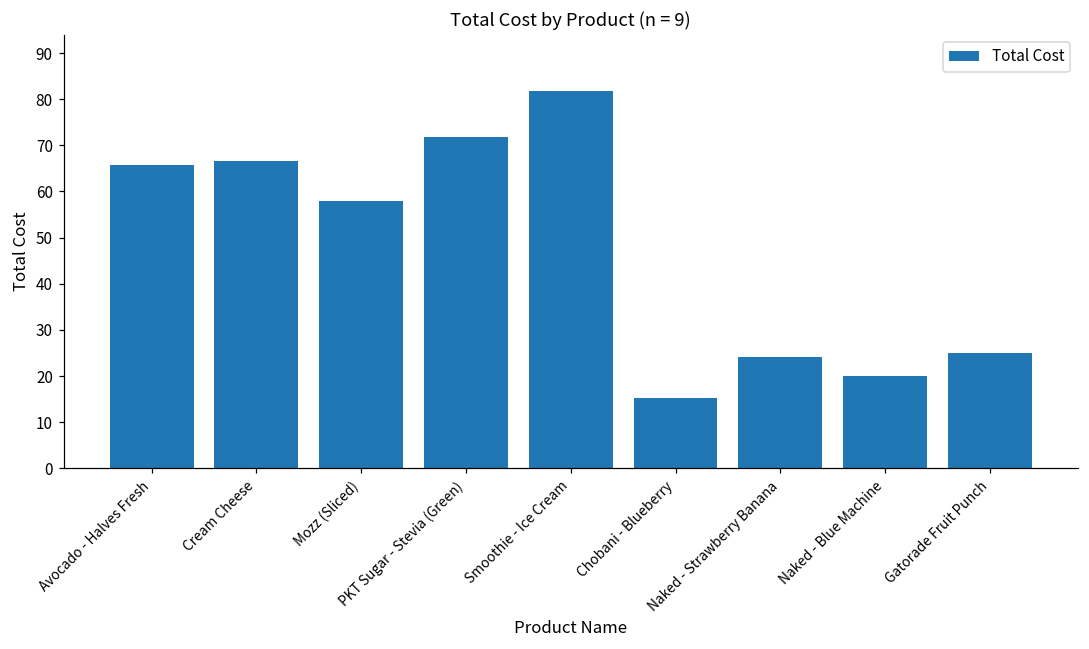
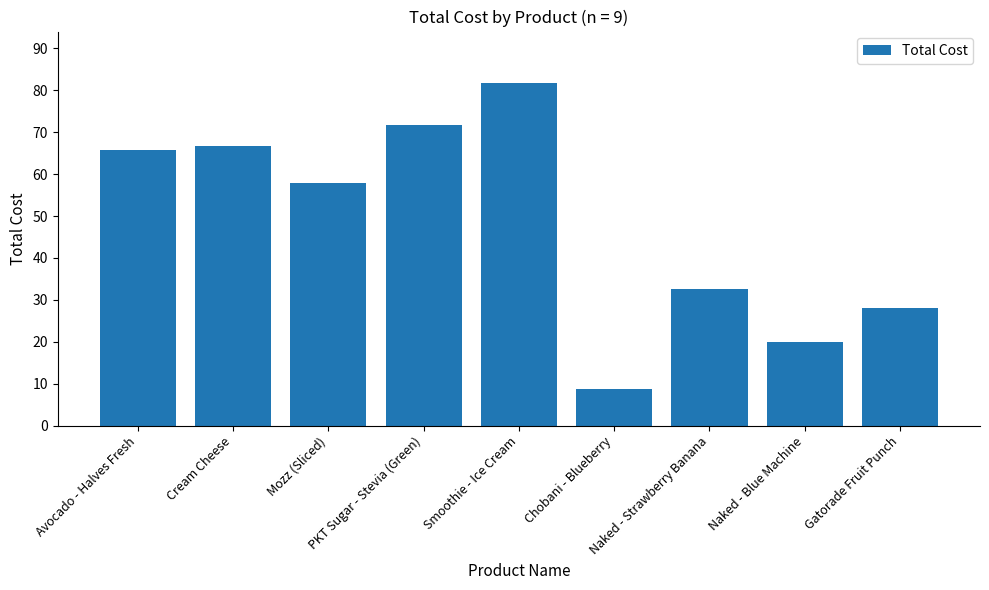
Chobani - Blueberry: 15 -> 9
Naked - Strawberry Banana: 24 -> 33
Gatorade Fruit Punch: 25 -> 28
